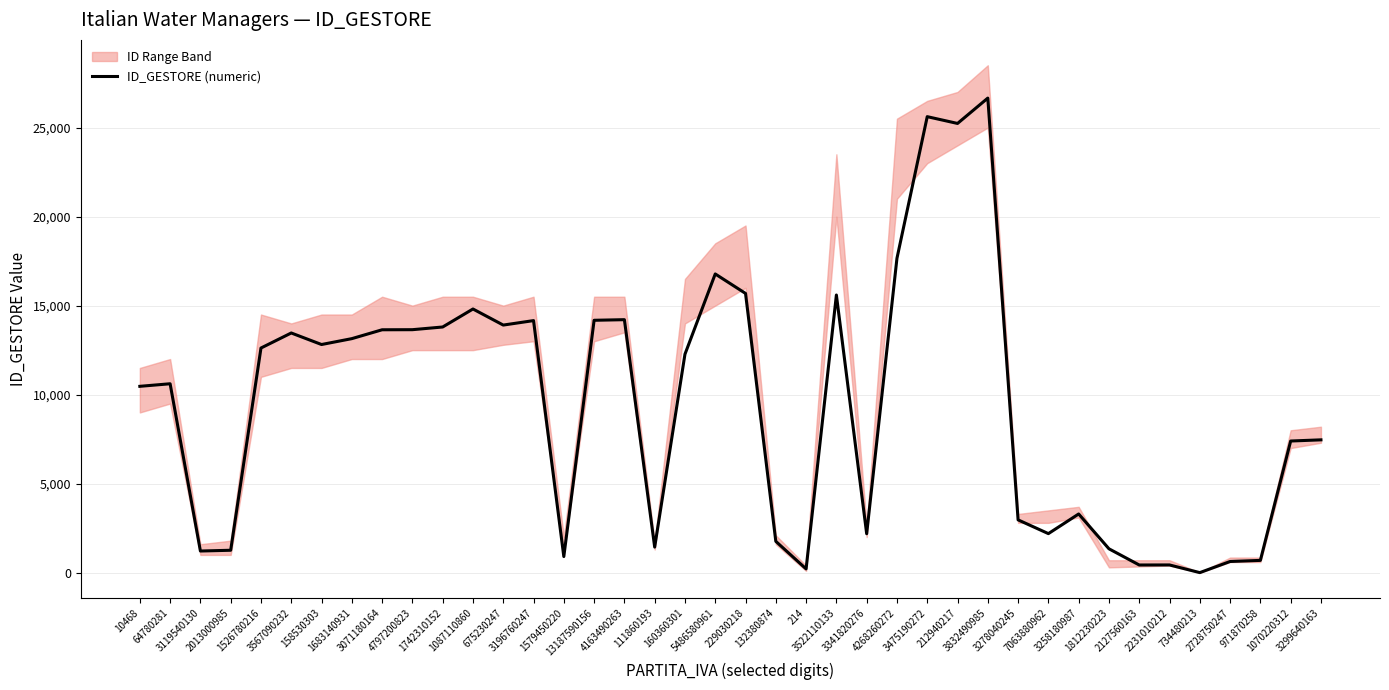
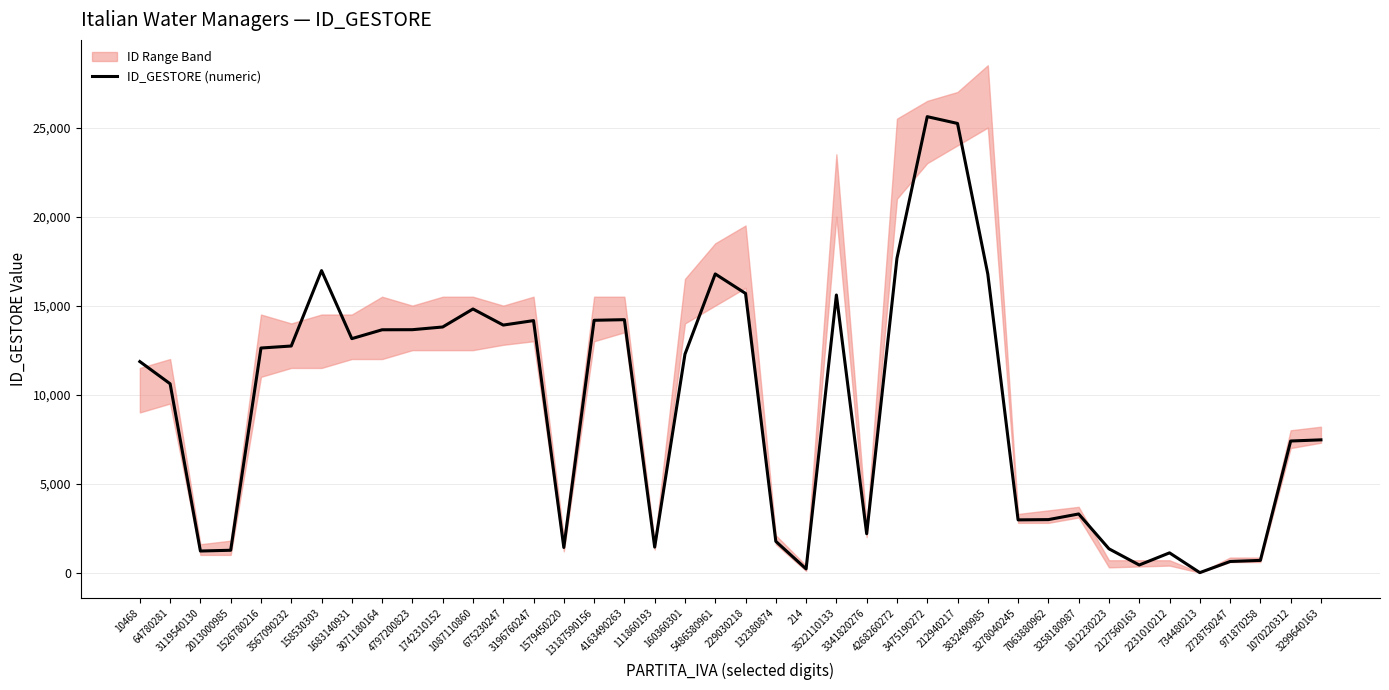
ID_GESTORE (numeric), 10468: 10,500 -> 11,900
ID_GESTORE (numeric), 3567090232: 13,500 -> 12,700
ID_GESTORE (numeric), 158530303: 12,800 -> 17,000
ID_GESTORE (numeric), 1579450220: 900 -> 1,400
ID_GESTORE (numeric), 3832490985: 26,700 -> 16,800
ID_GESTORE (numeric), 7063880962: 2,200 -> 3,000
ID_GESTORE (numeric), 2231010212: 400 -> 1,100
